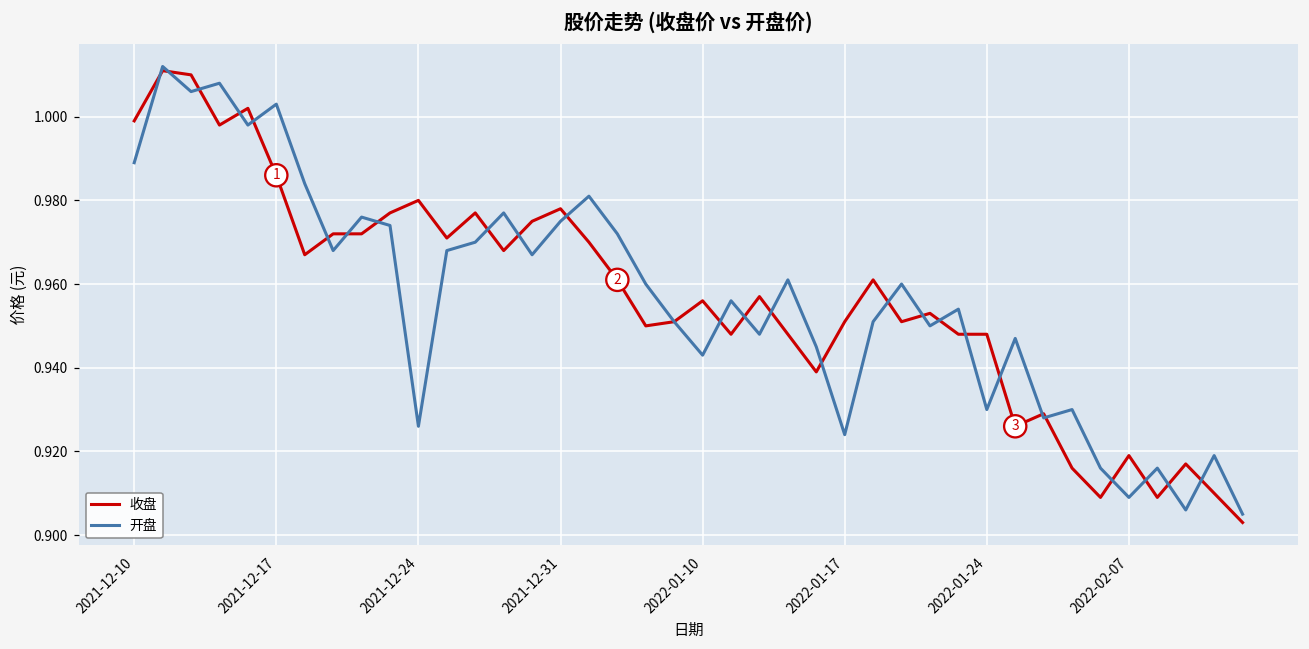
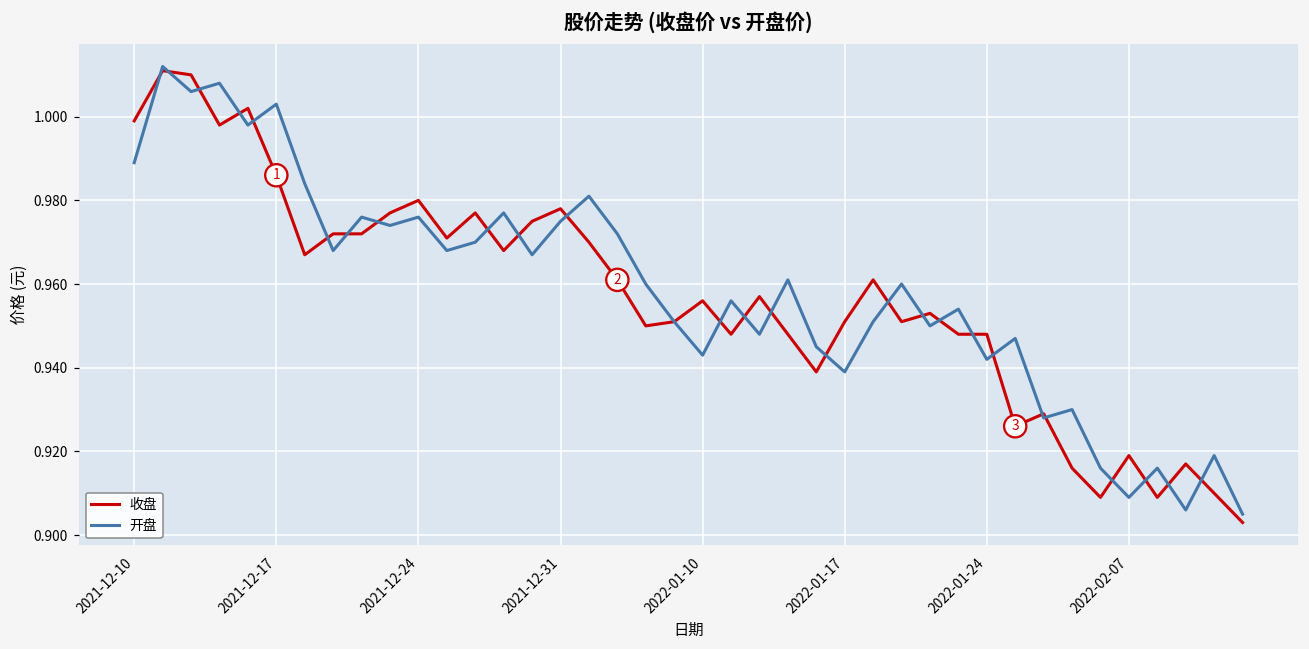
开盘, 2021-12-24: 0.926 -> 0.976
开盘, 2022-01-17: 0.924 -> 0.939
开盘, 2022-01-24: 0.930 -> 0.942
